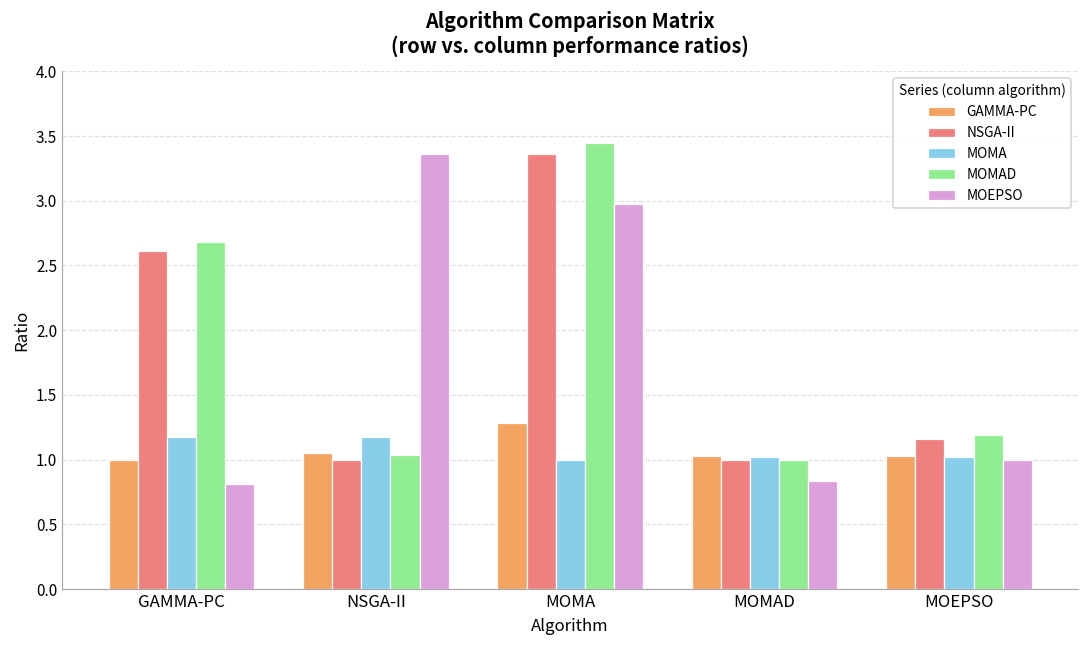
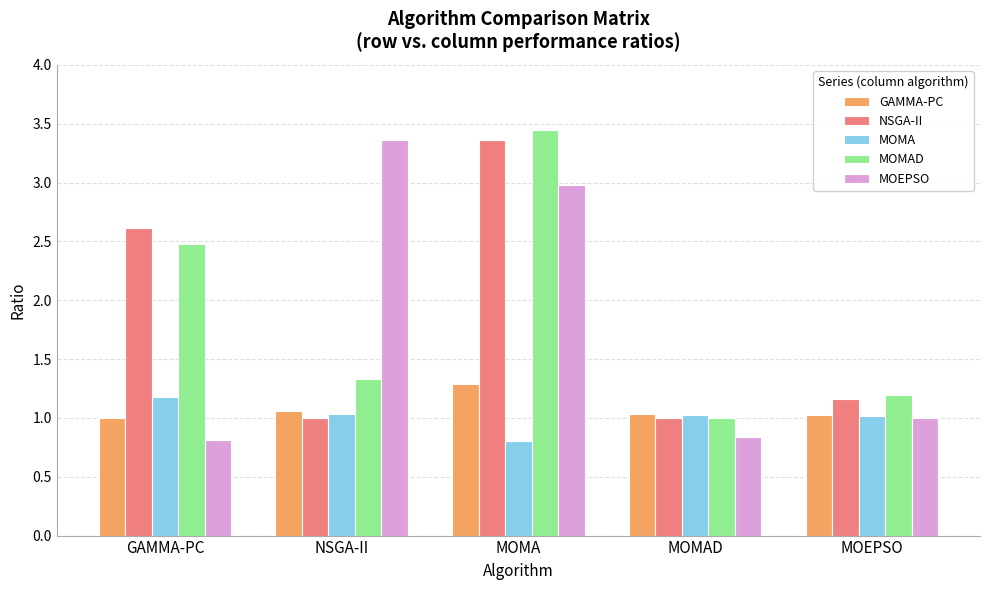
MOMAD, GAMMA-PC: 2.68 -> 2.48
MOMA, NSGA-II: 1.18 -> 1.04
MOMAD, NSGA-II: 1.04 -> 1.33
MOMA, MOMA: 1.0 -> 0.8
